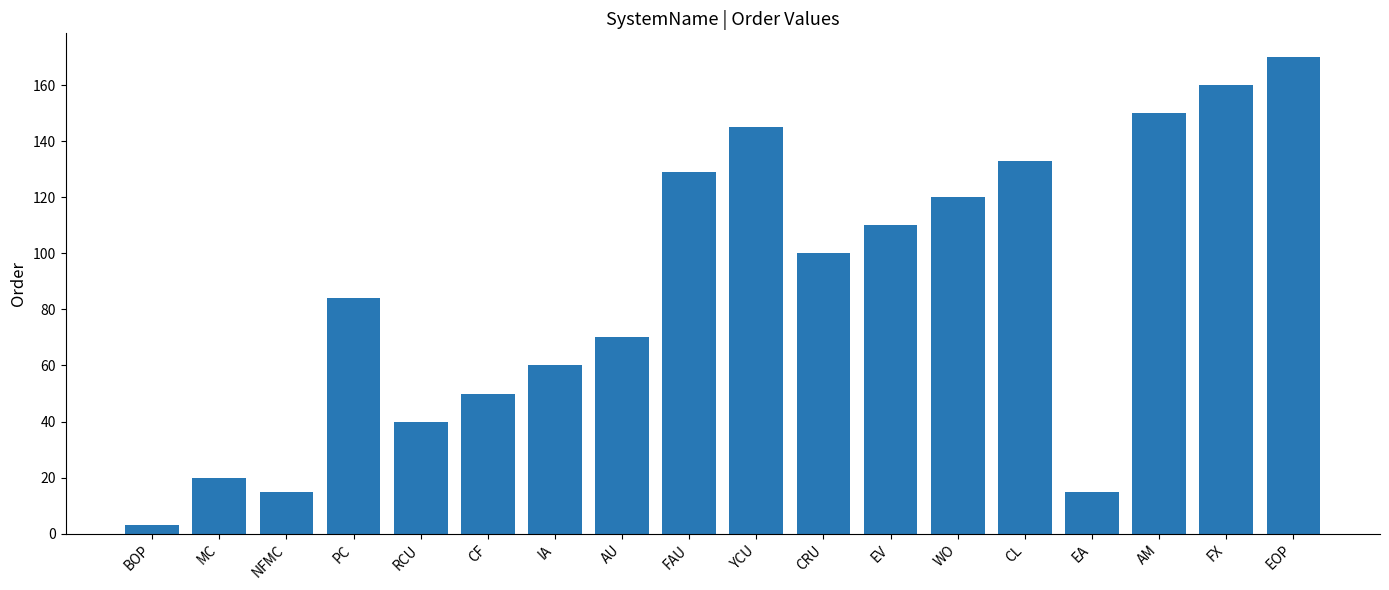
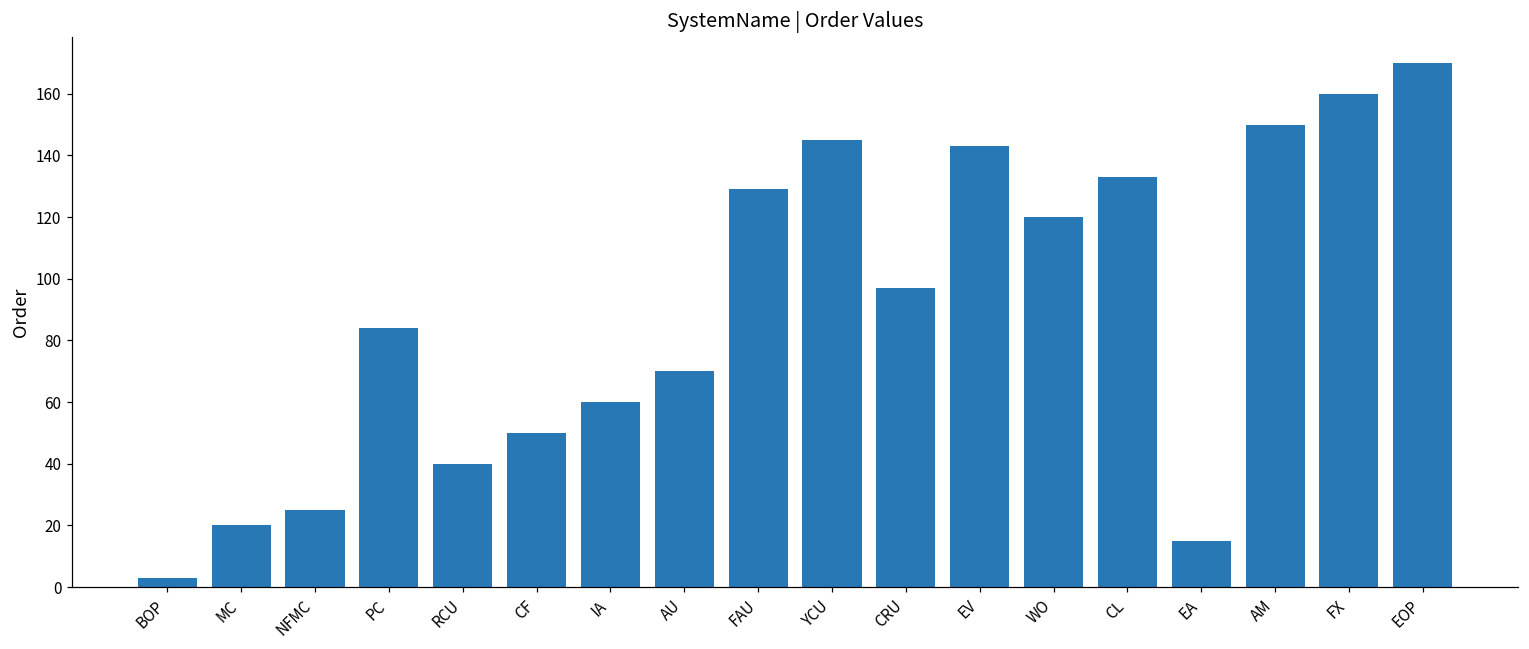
NFMC: 15 -> 25
CRU: 100 -> 97
EV: 110 -> 143
